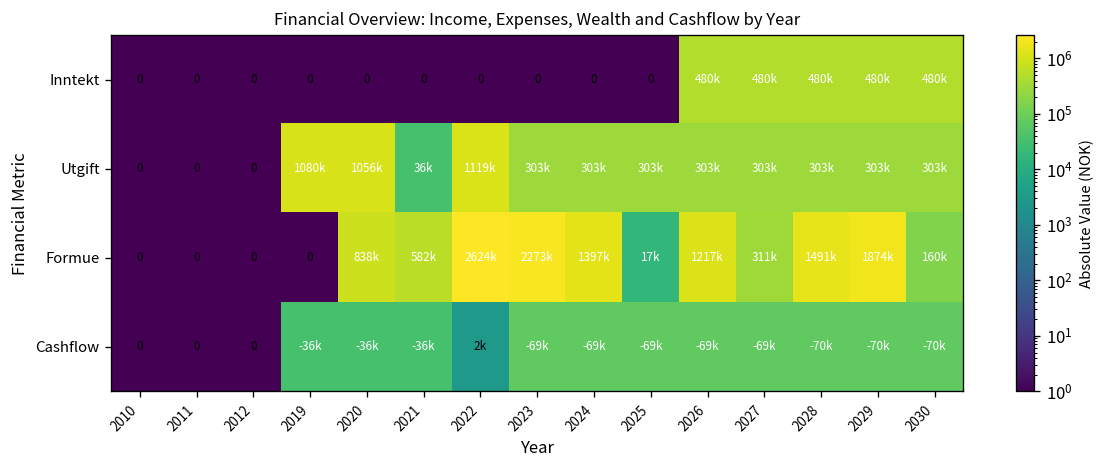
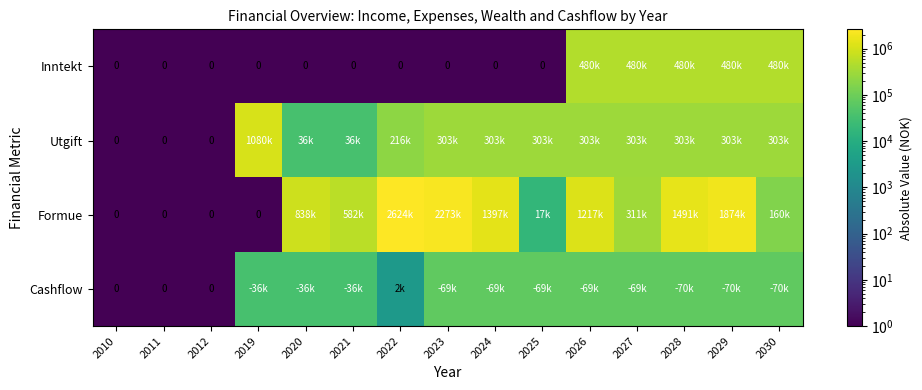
Utgift, 2020: 1056k -> 36k
Utgift, 2022: 1119k -> 216k
